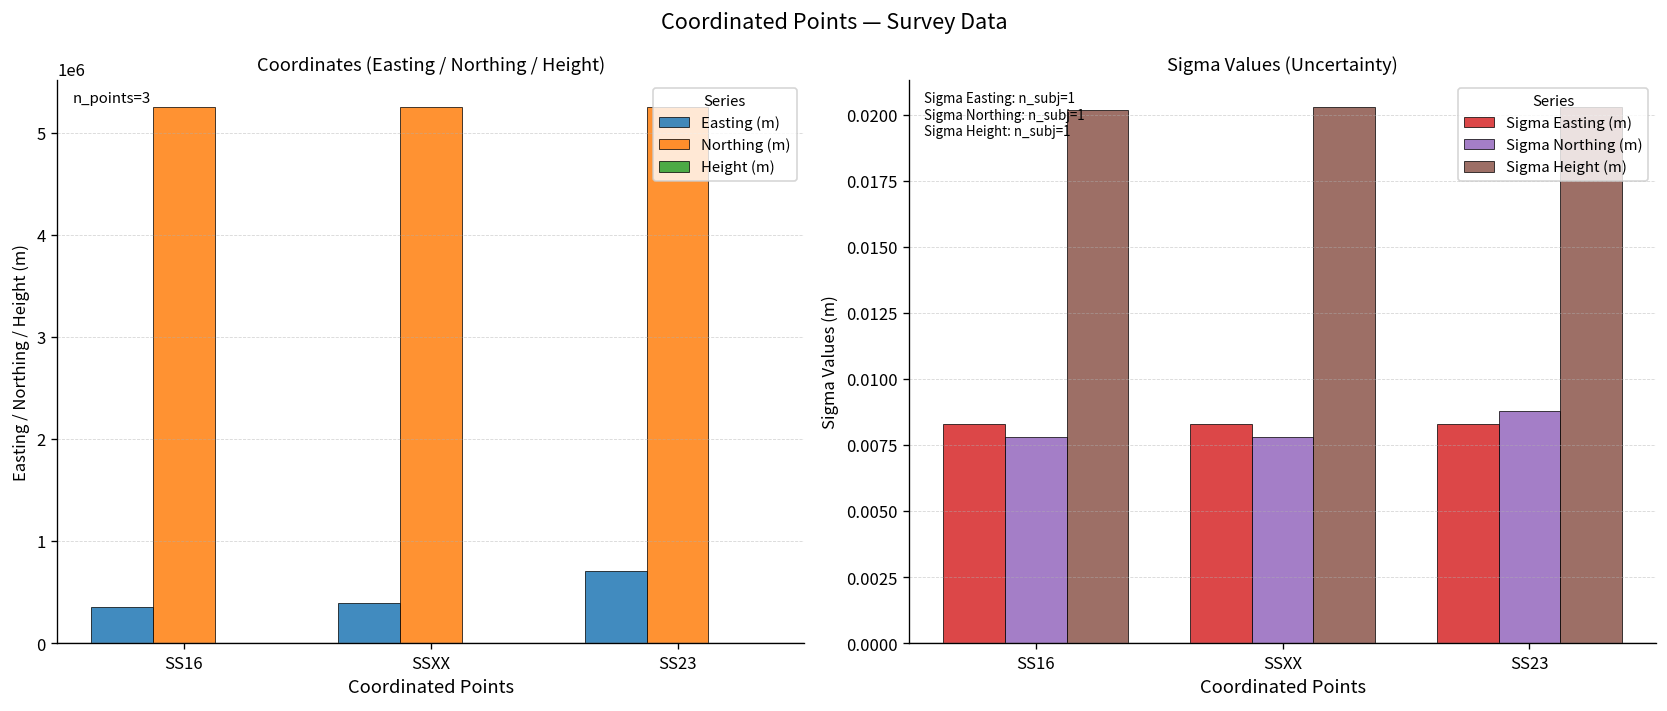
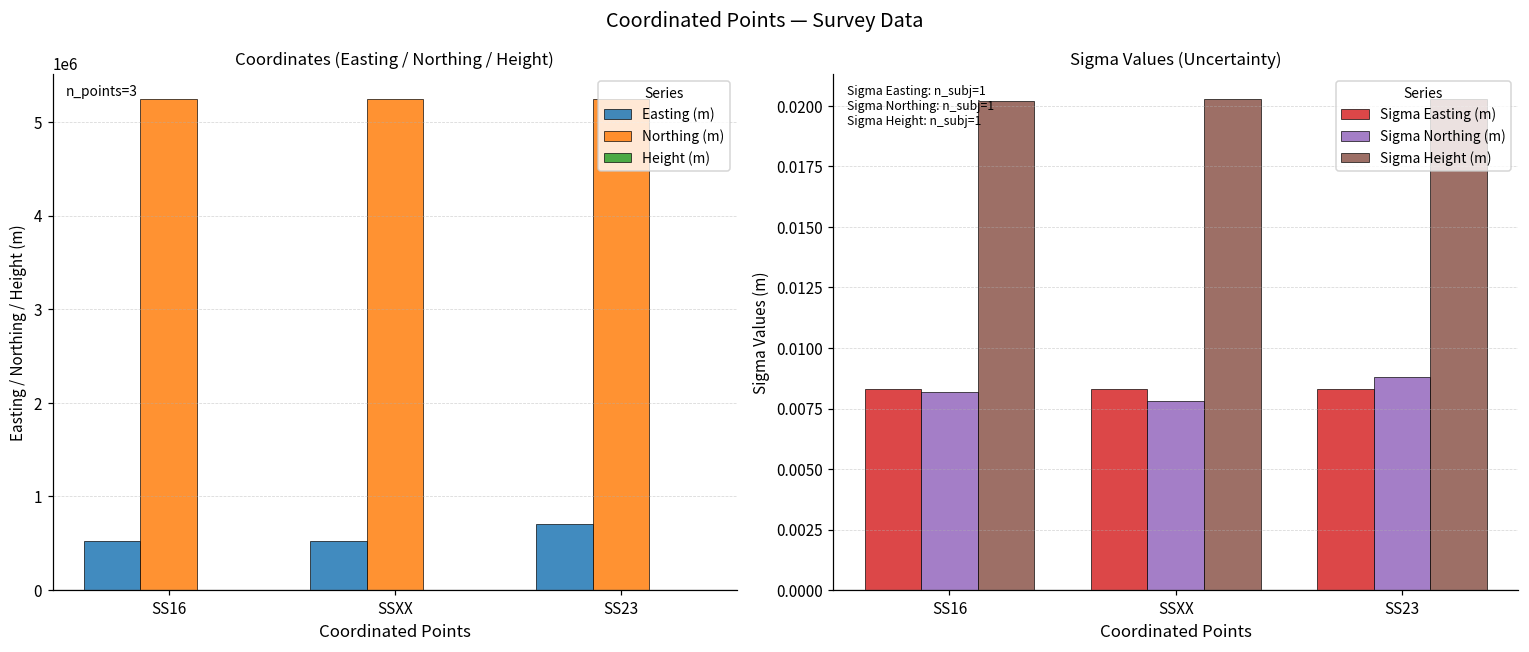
Coordinates (Easting / Northing / Height), Easting (m), SS16: 400000 -> 500000
Coordinates (Easting / Northing / Height), Easting (m), SSXX: 400000 -> 500000
Sigma Values (Uncertainty), Sigma Northing (m), SS16: 0.0078 -> 0.0082
